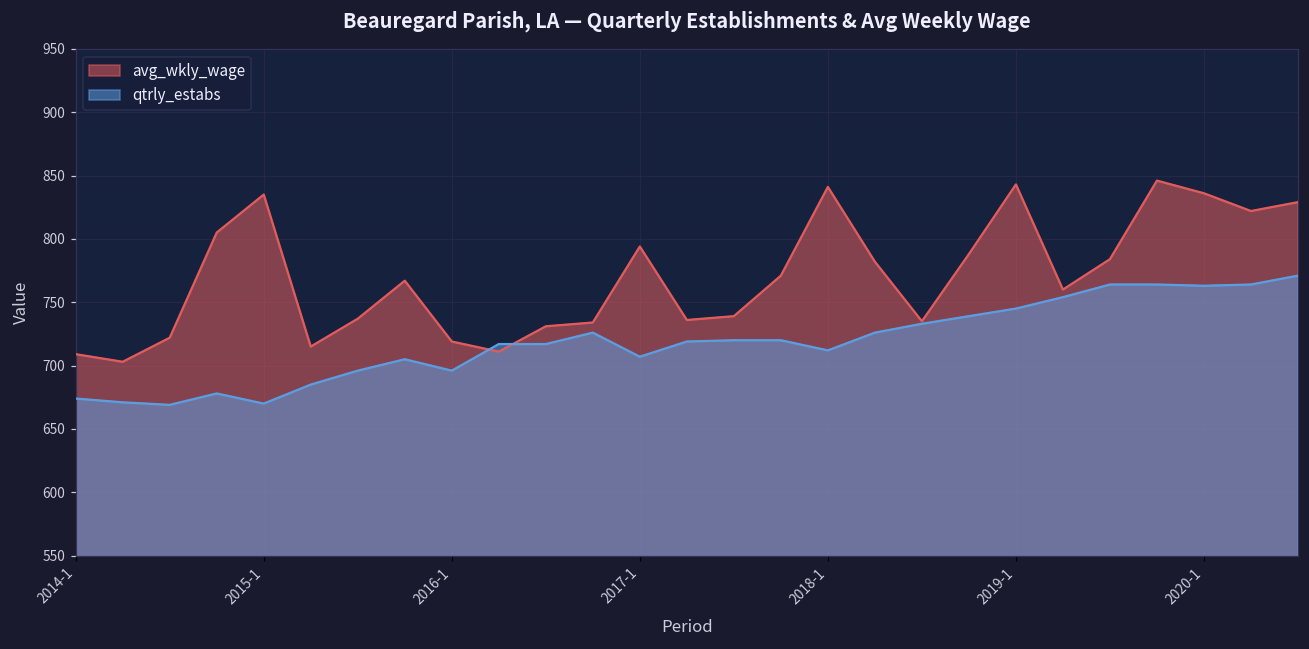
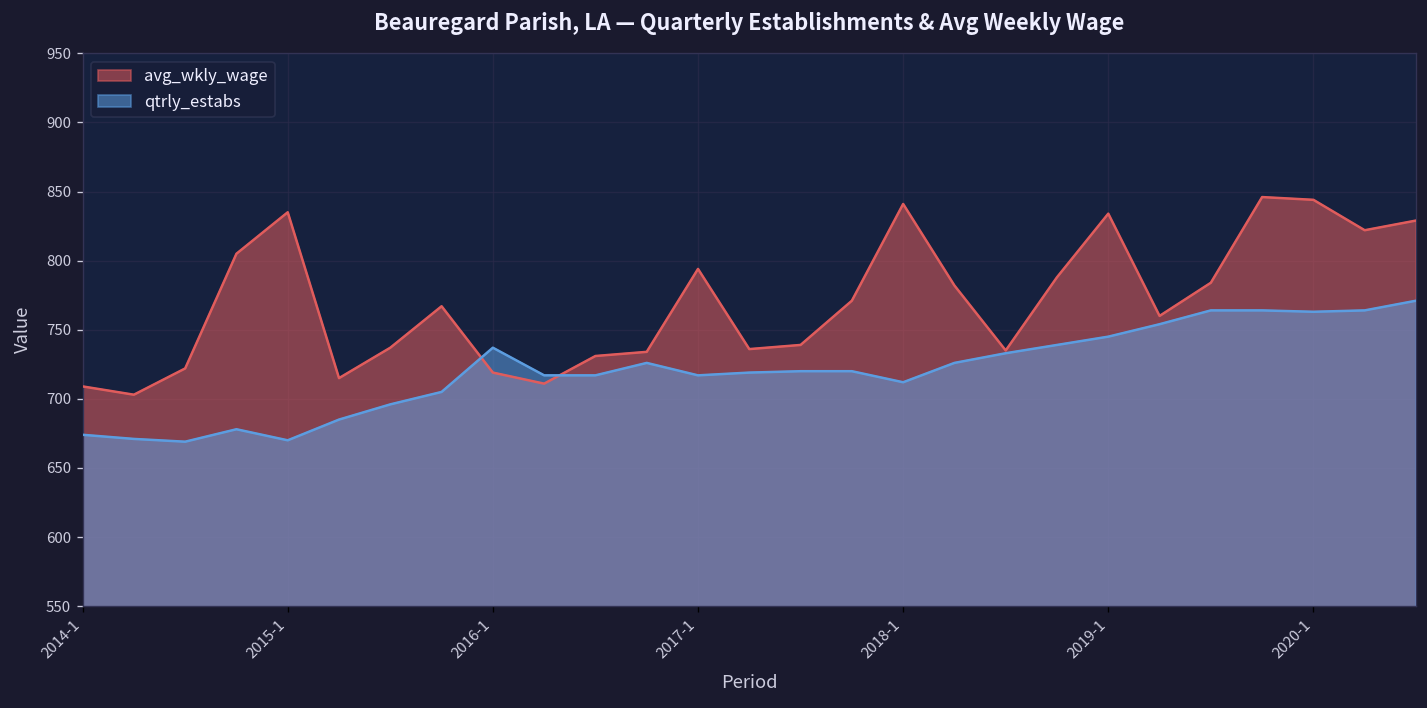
qtrly_estabs, 2016-1: 696 -> 737
qtrly_estabs, 2017-1: 707 -> 717
avg_wkly_wage, 2019-1: 843 -> 834
avg_wkly_wage, 2020-1: 836 -> 844
